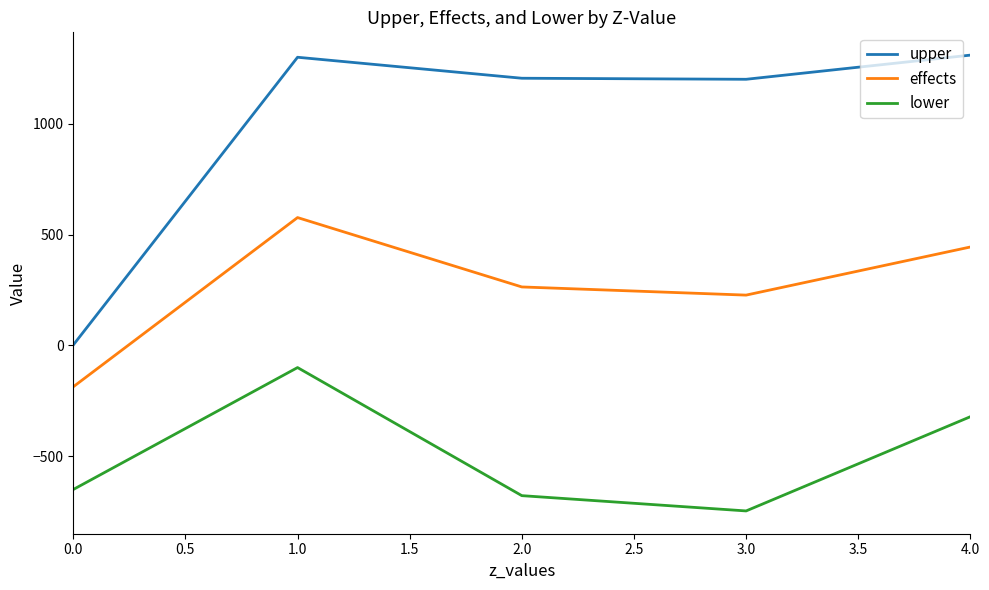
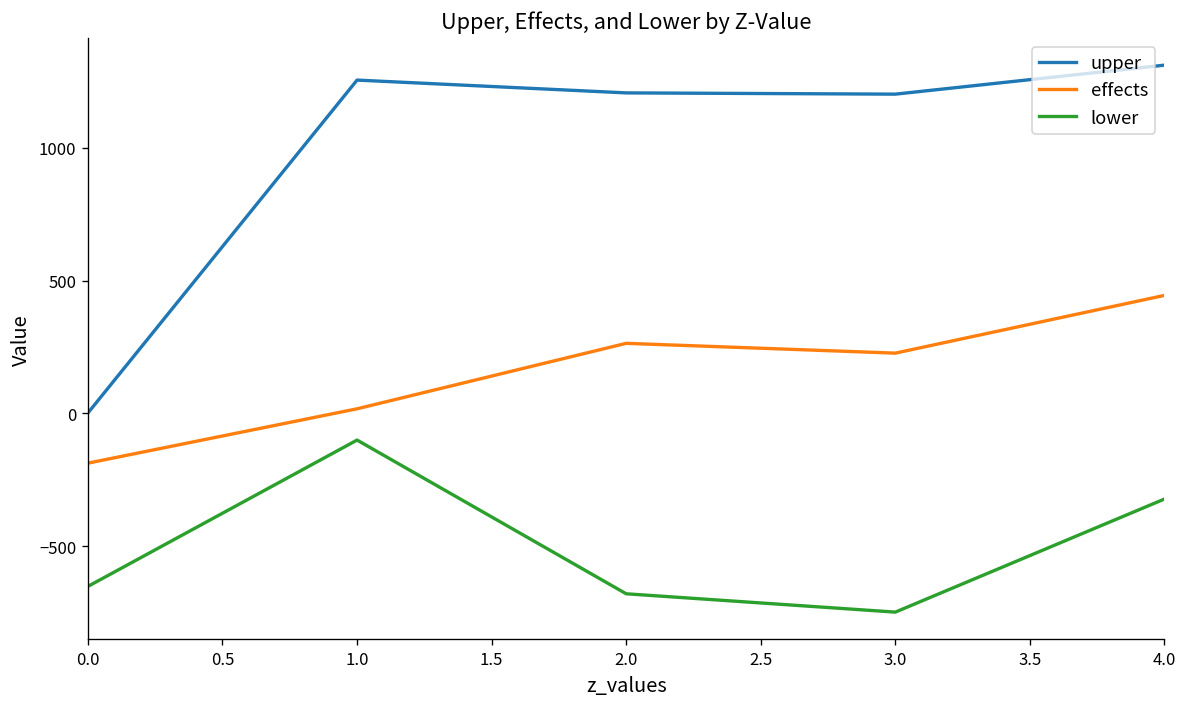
upper, 1.0: 1300 -> 1250
effects, 1.0: 580 -> 20
